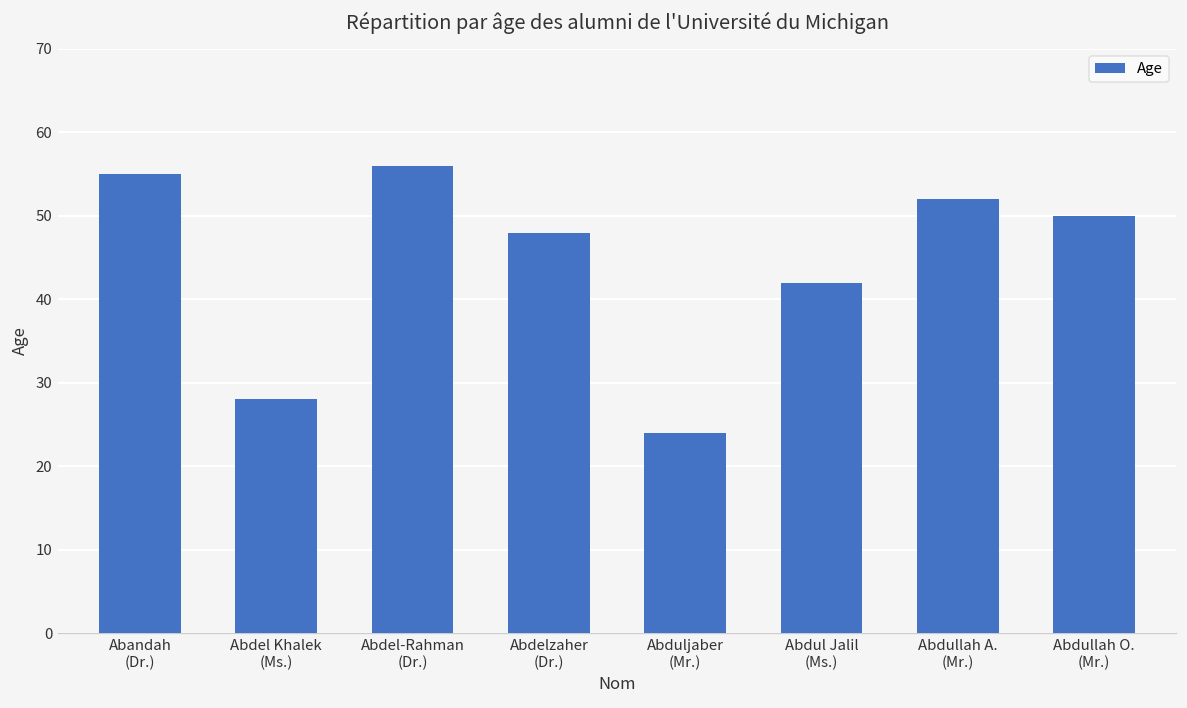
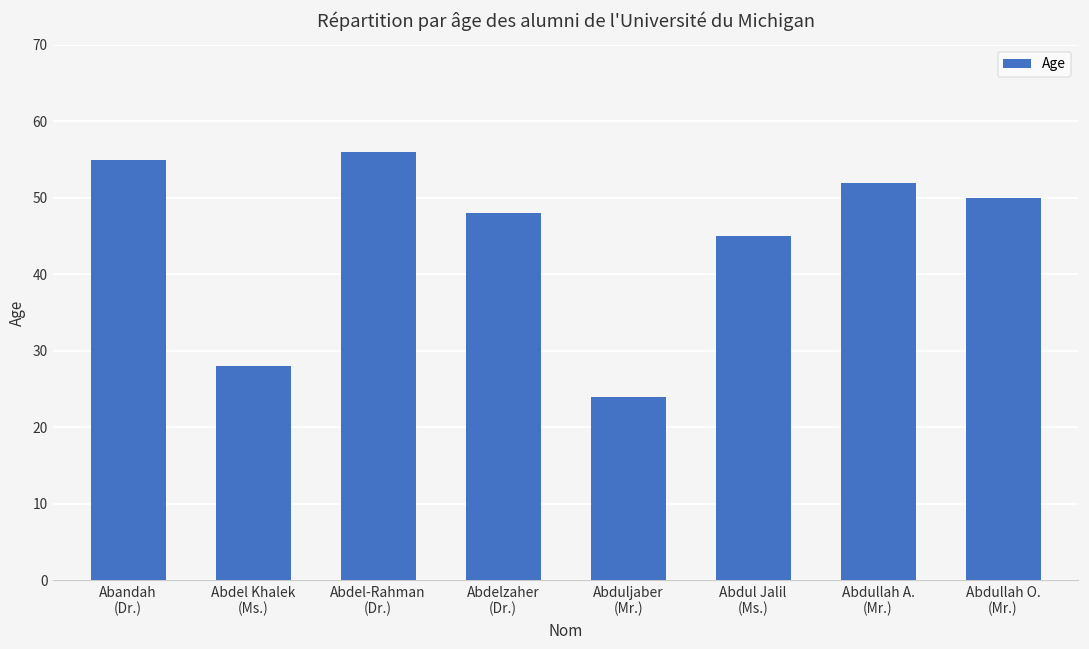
Abdul Jalil (Ms.): 42 -> 45
